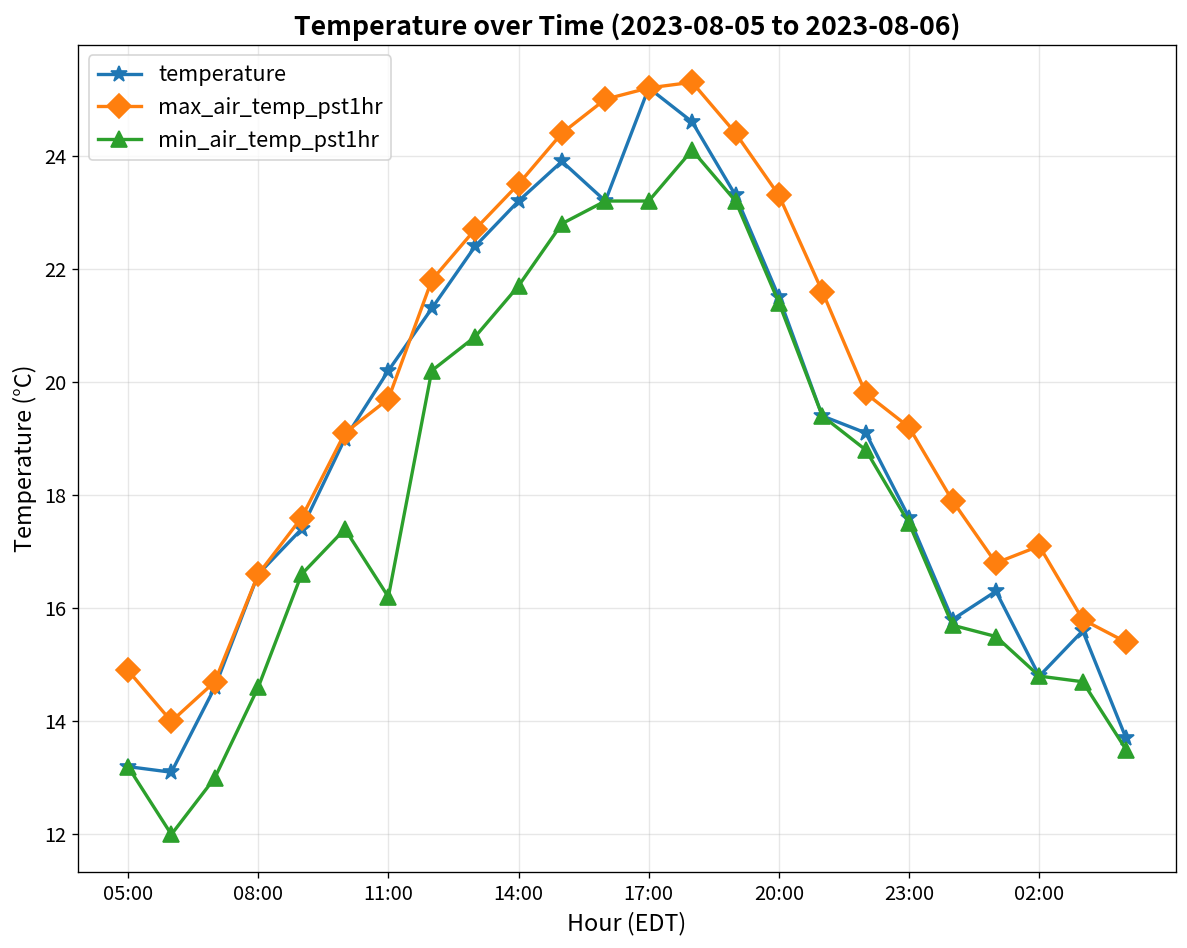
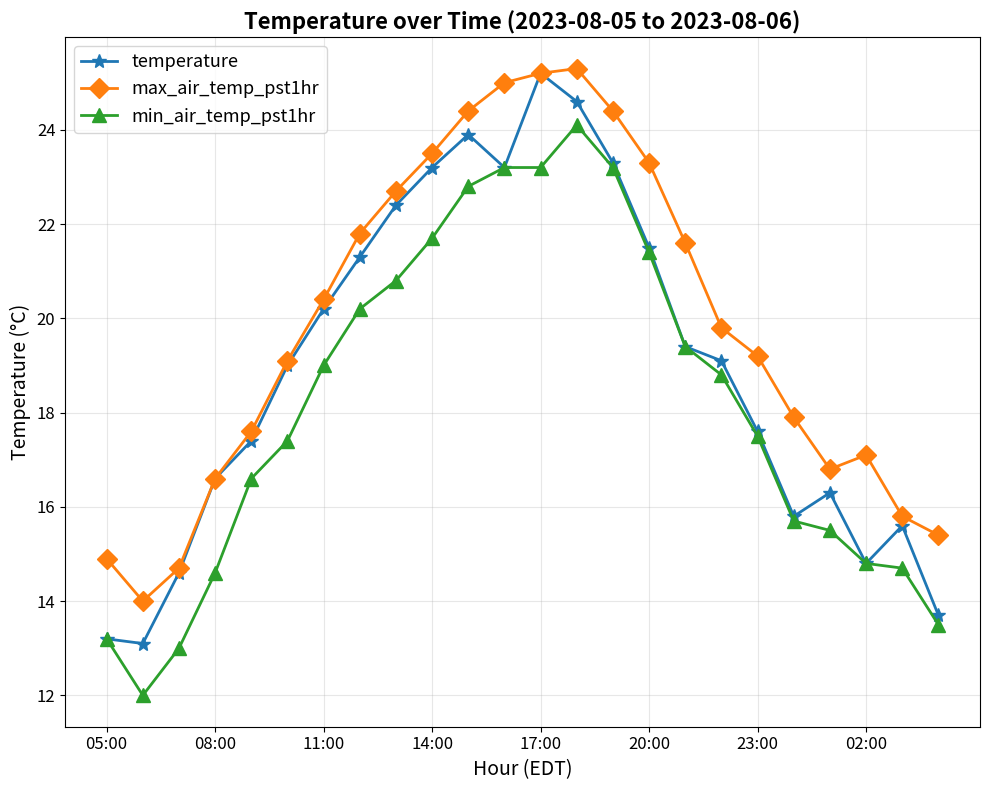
max_air_temp_pst1hr, 11:00: 19.7 -> 20.4
min_air_temp_pst1hr, 11:00: 16.2 -> 19.0
